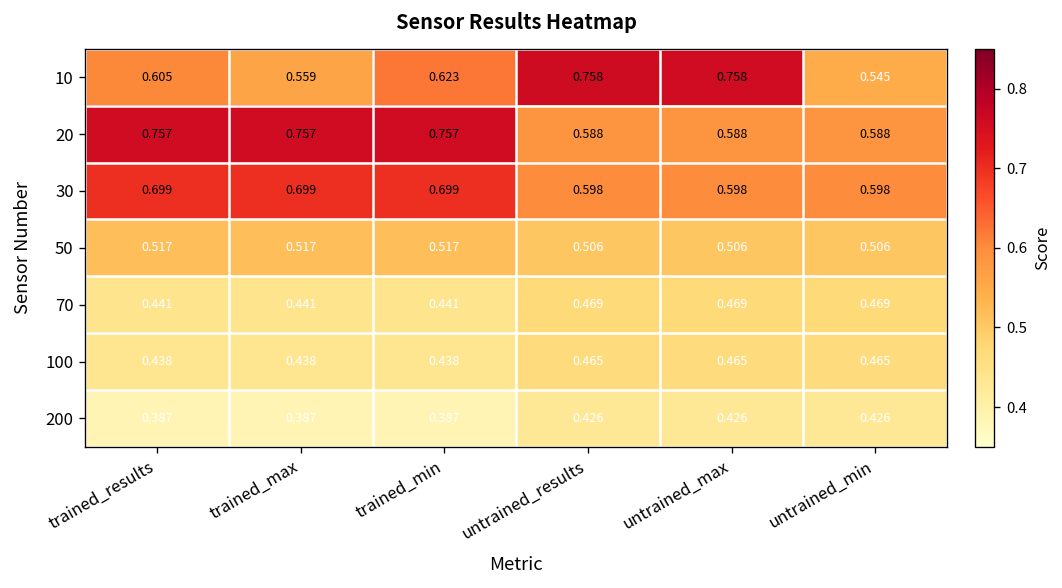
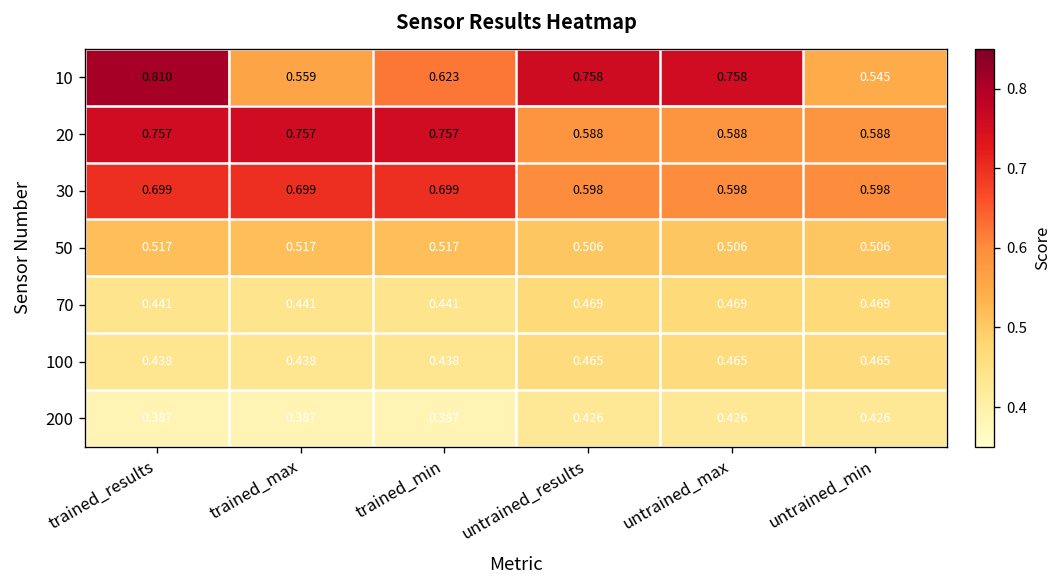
10, trained_results: 0.605 -> 0.810
